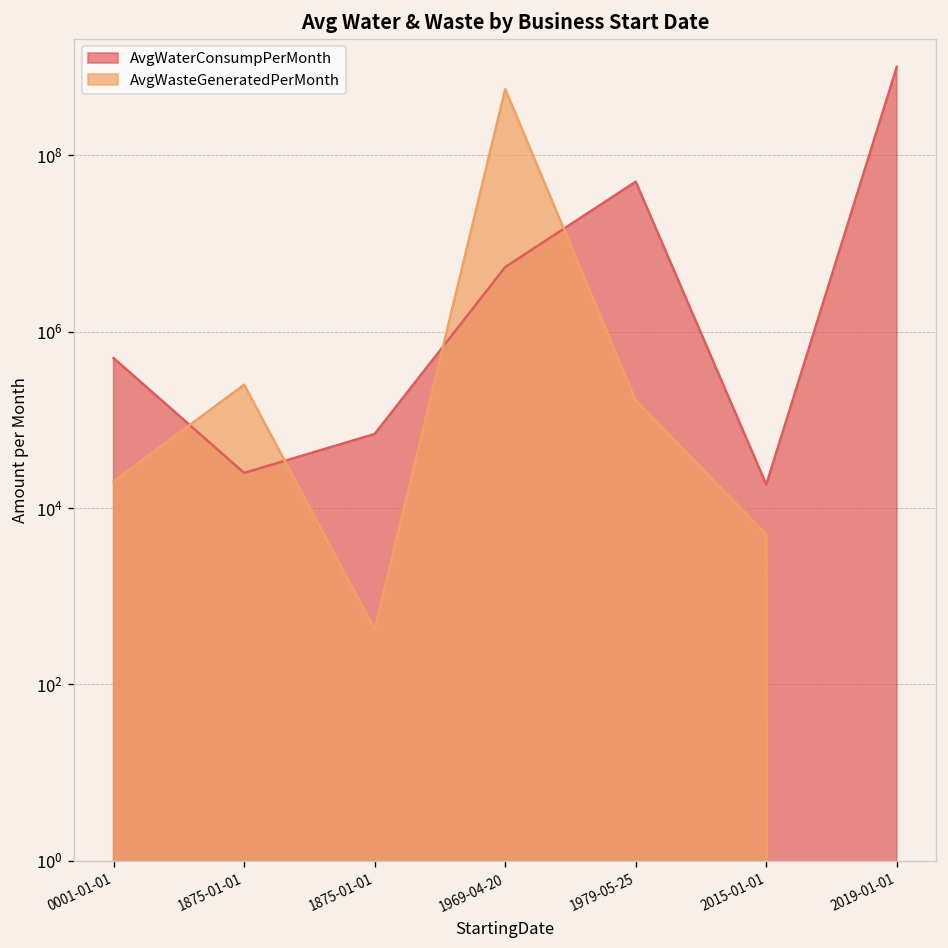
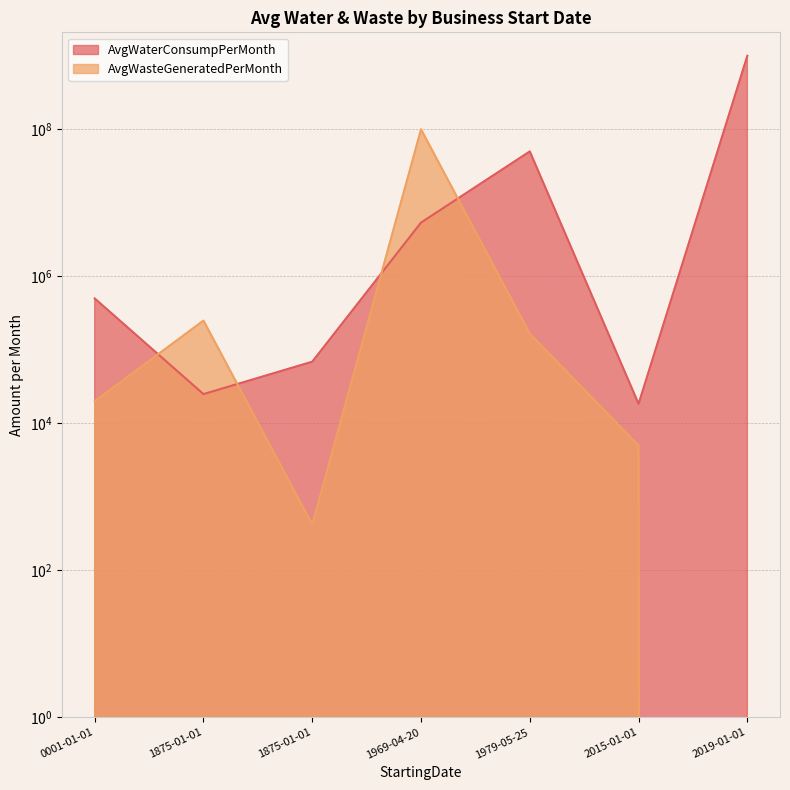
AvgWasteGeneratedPerMonth, 1969-04-20: 600000000 -> 100000000
